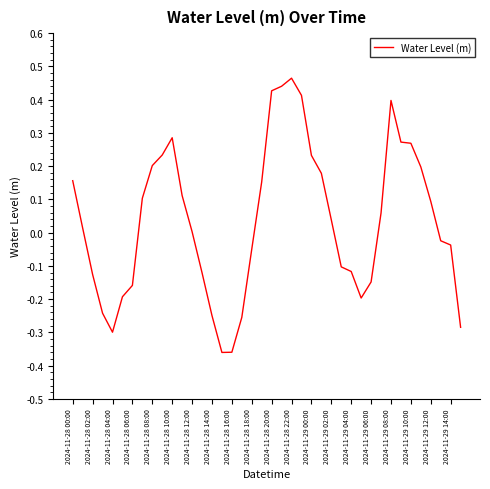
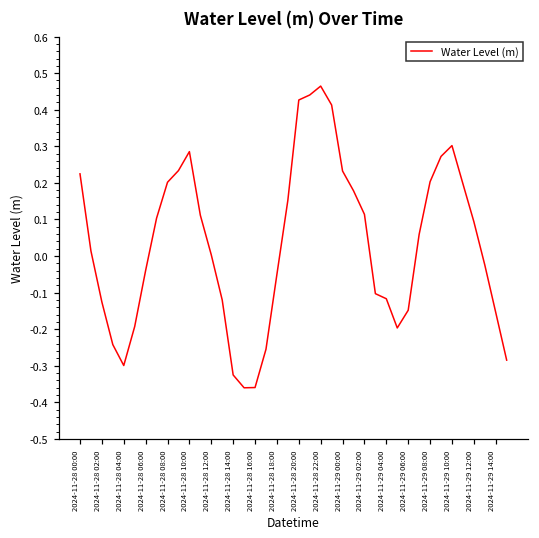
2024-11-28 00:00: 0.16 -> 0.22
2024-11-28 06:00: -0.16 -> -0.04
2024-11-28 14:00: -0.25 -> -0.33
2024-11-29 02:00: 0.04 -> 0.11
2024-11-29 08:00: 0.40 -> 0.20
2024-11-29 10:00: 0.27 -> 0.30
2024-11-29 14:00: -0.04 -> -0.15
